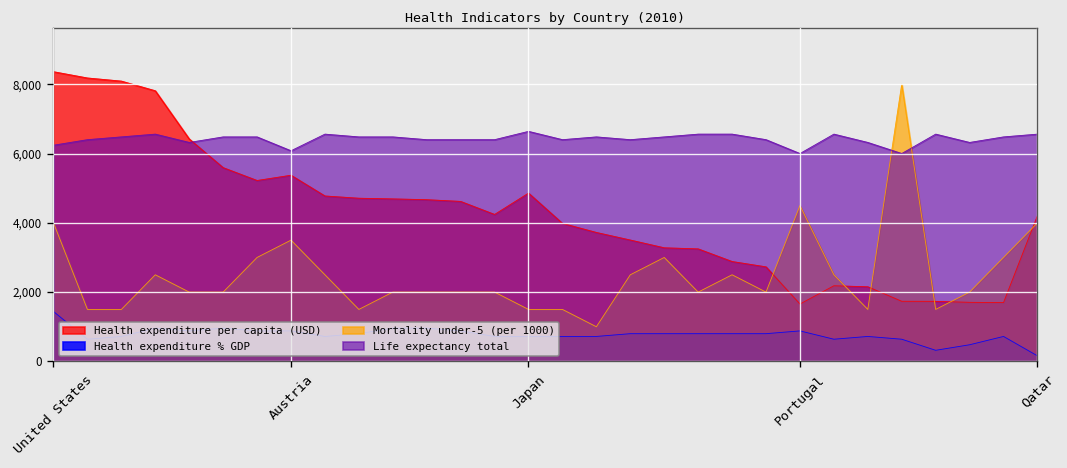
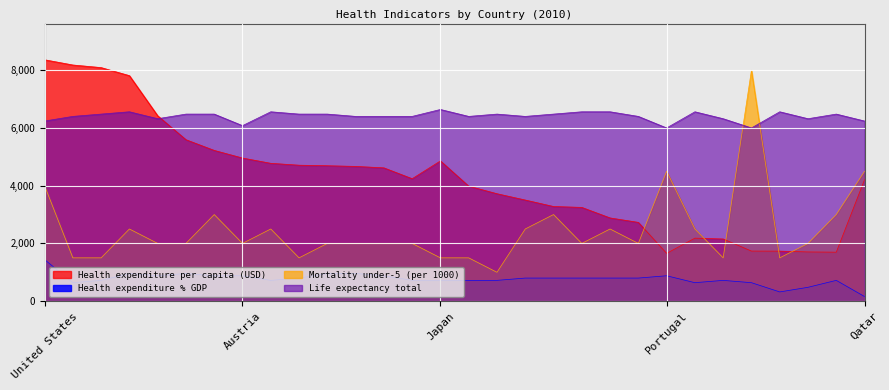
Health expenditure per capita (USD), Austria: 5,400 -> 5,000
Mortality under-5 (per 1000), Austria: 3,500 -> 2,000
Mortality under-5 (per 1000), Qatar: 4,000 -> 4,500
Life expectancy total, Qatar: 6,600 -> 6,200
